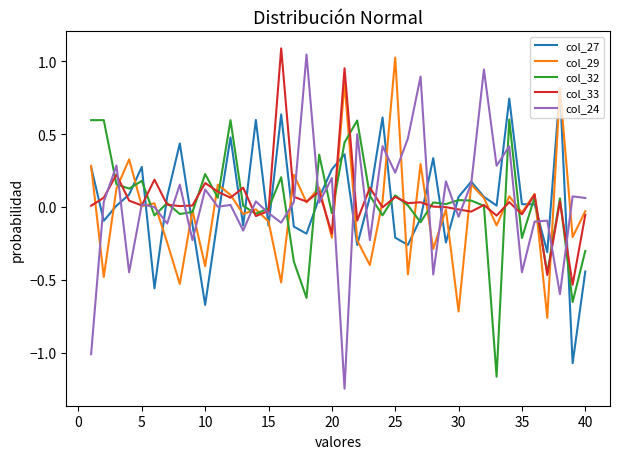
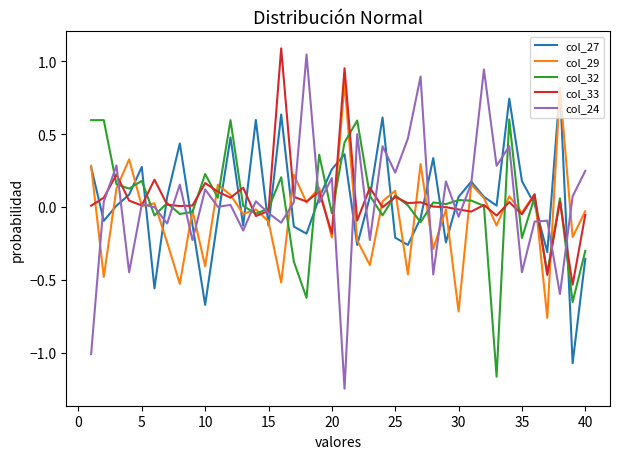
col_29, 25: 1.03 -> 0.11
col_27, 35: 0.02 -> 0.18
col_27, 40: -0.44 -> -0.36
col_24, 40: 0.06 -> 0.25
